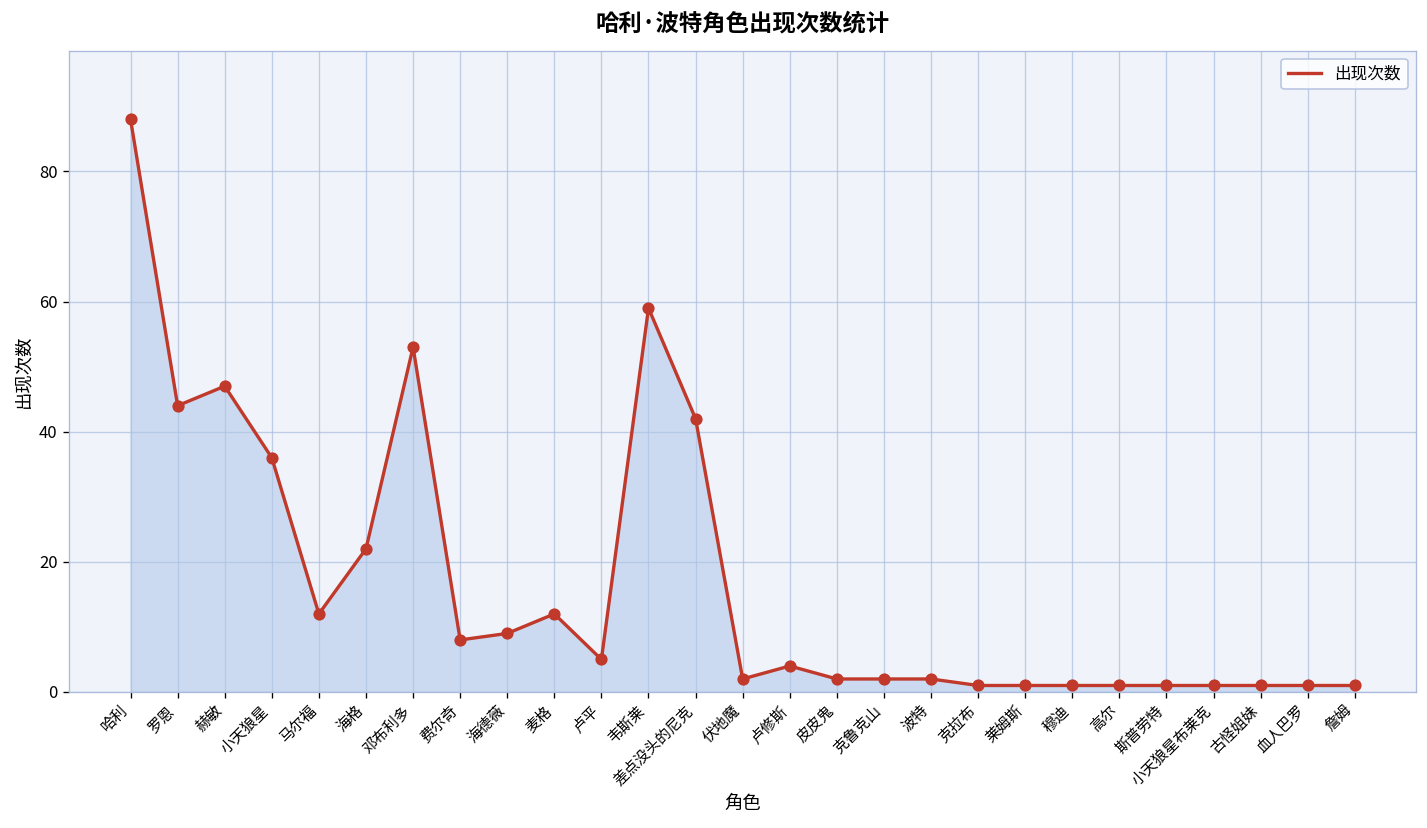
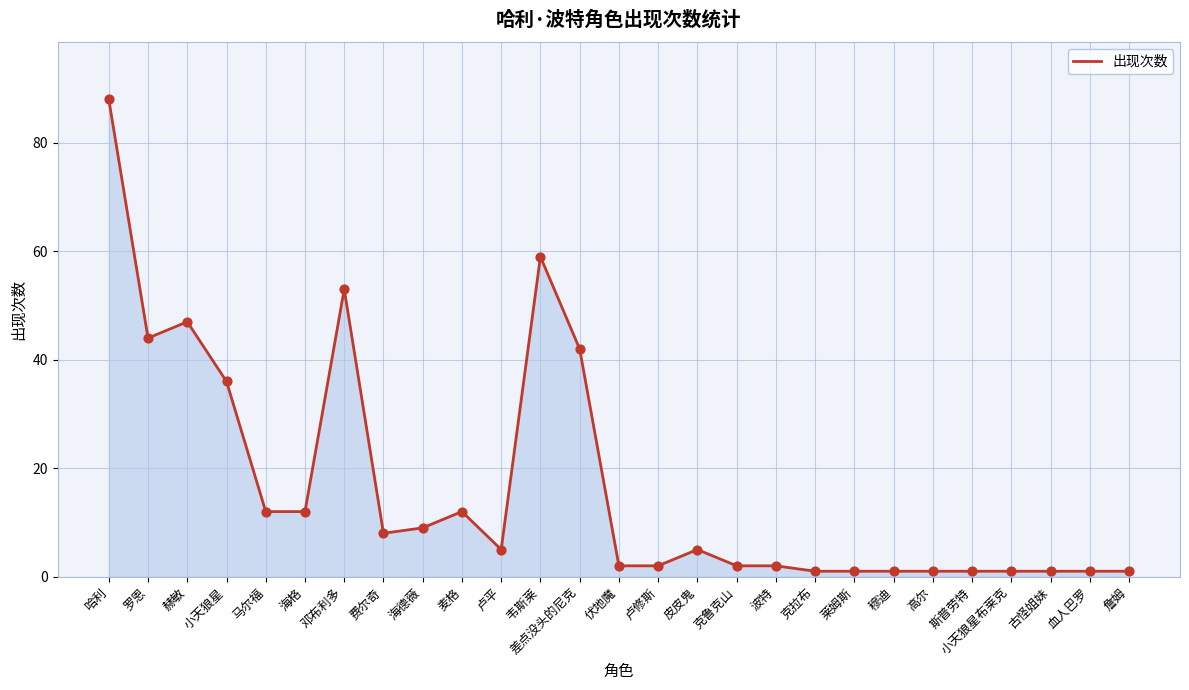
海格: 22 -> 12
卢修斯: 4 -> 2
皮皮鬼: 2 -> 5
